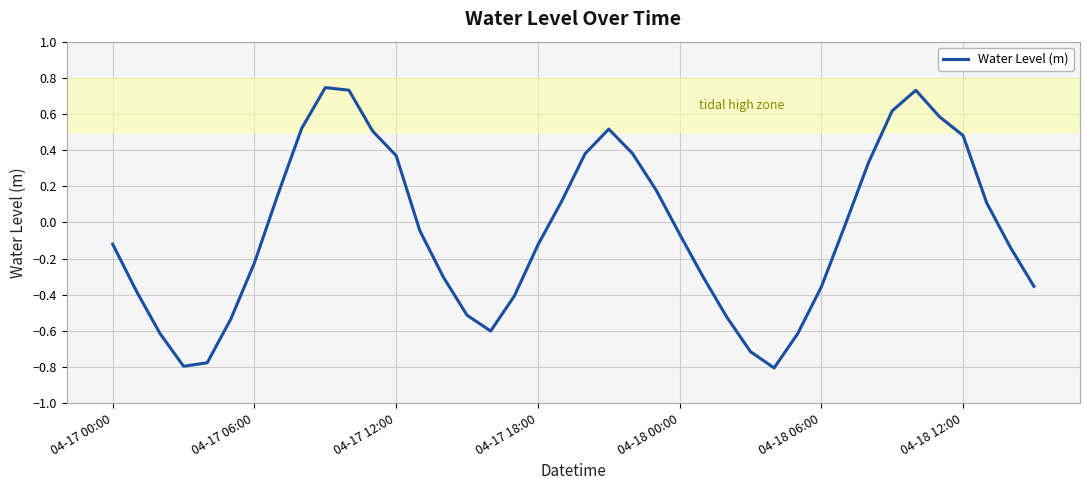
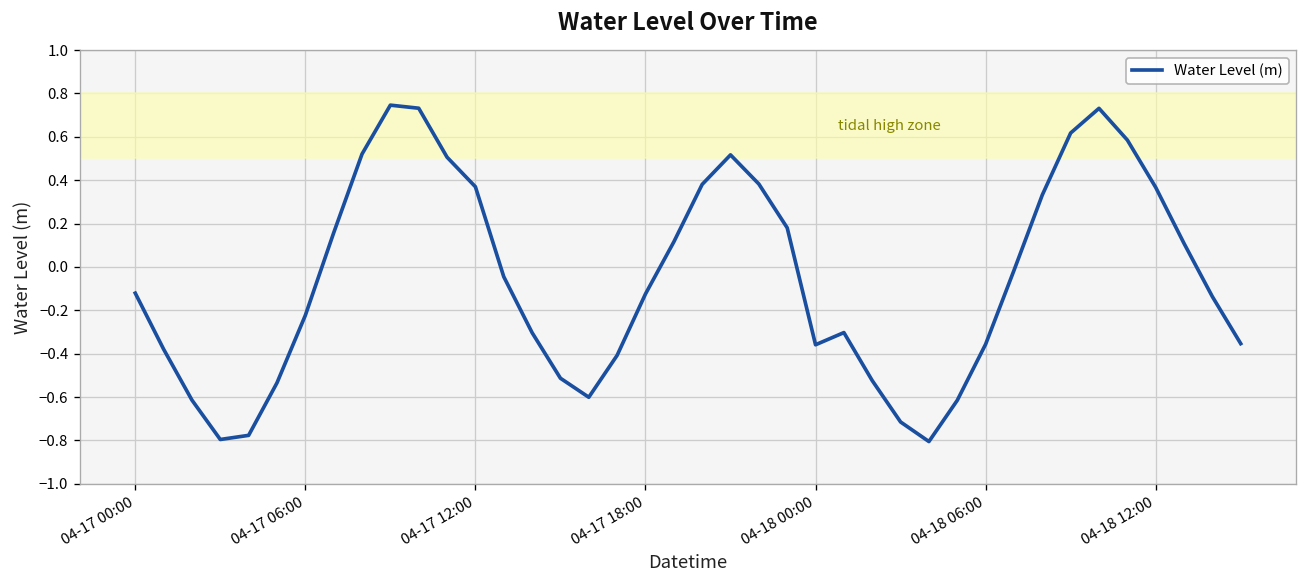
04-18 00:00: -0.06 -> -0.36
04-18 12:00: 0.48 -> 0.37
